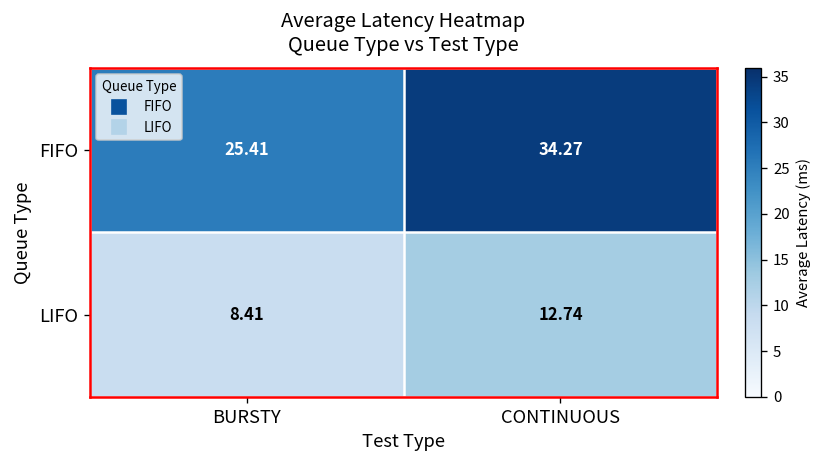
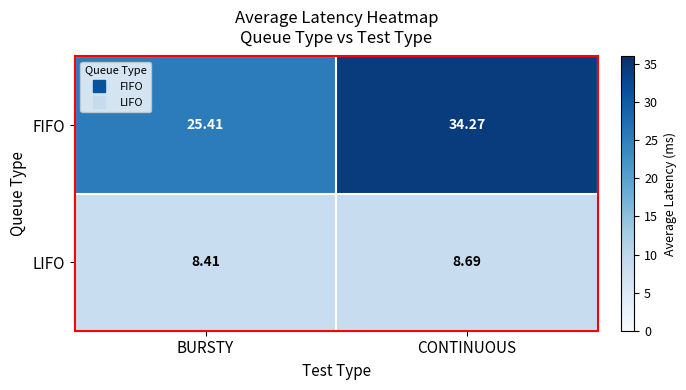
LIFO, CONTINUOUS: 12.74 -> 8.69
